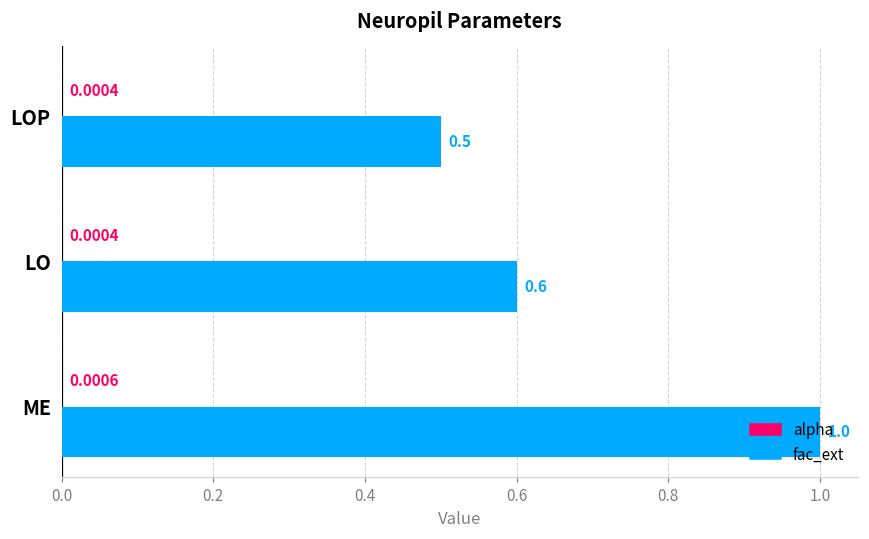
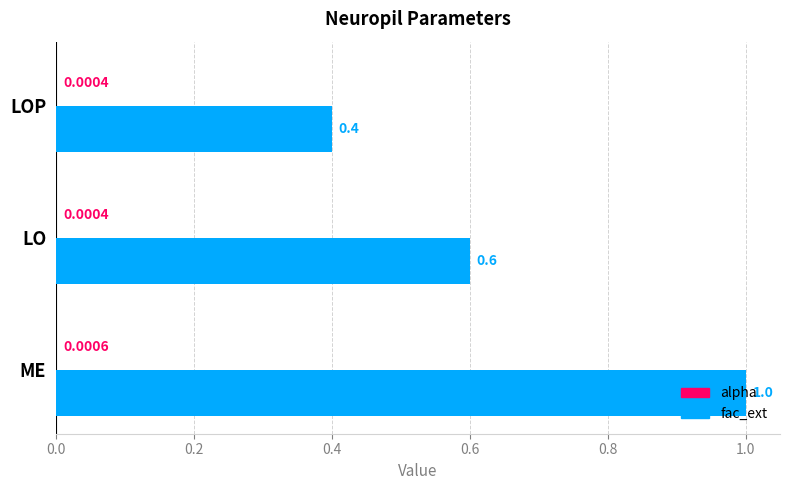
fac_ext, LOP: 0.5 -> 0.4
